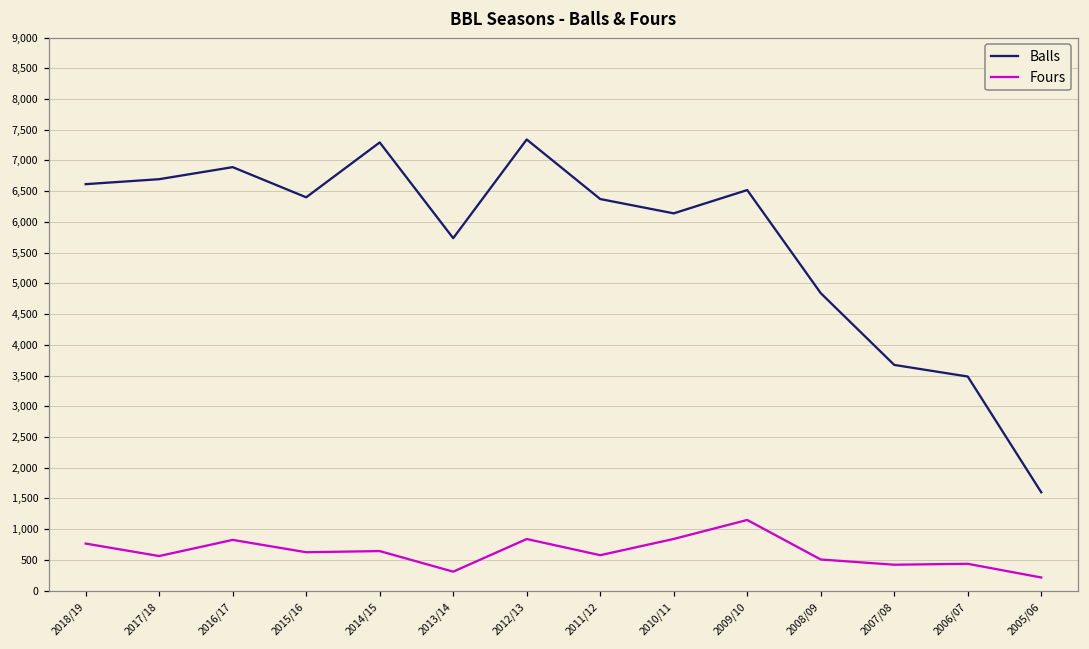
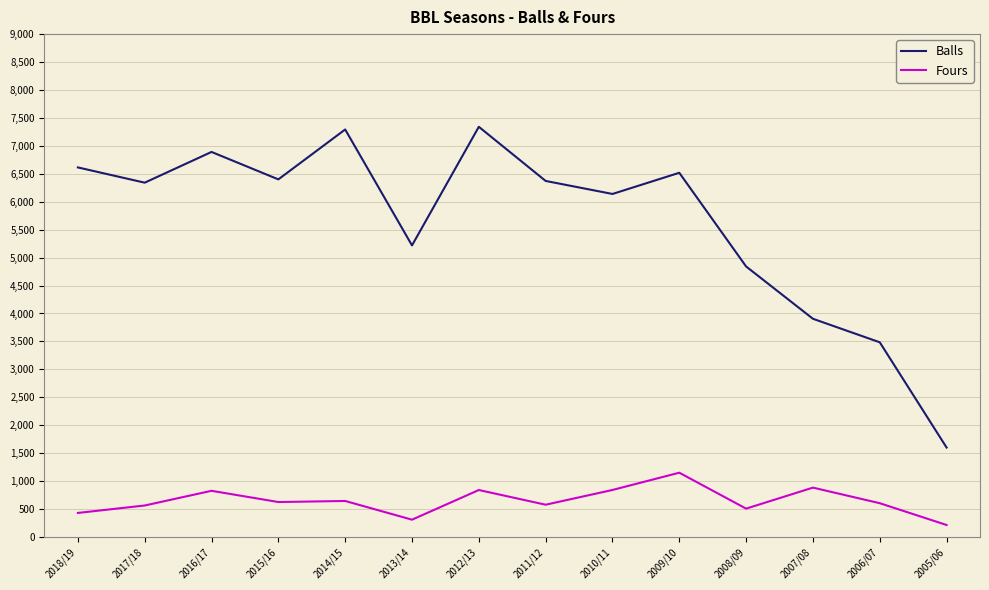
Fours, 2018/19: 800 -> 400
Balls, 2017/18: 6,700 -> 6,300
Balls, 2013/14: 5,700 -> 5,200
Balls, 2007/08: 3,700 -> 3,900
Fours, 2007/08: 400 -> 900
Fours, 2006/07: 400 -> 600
